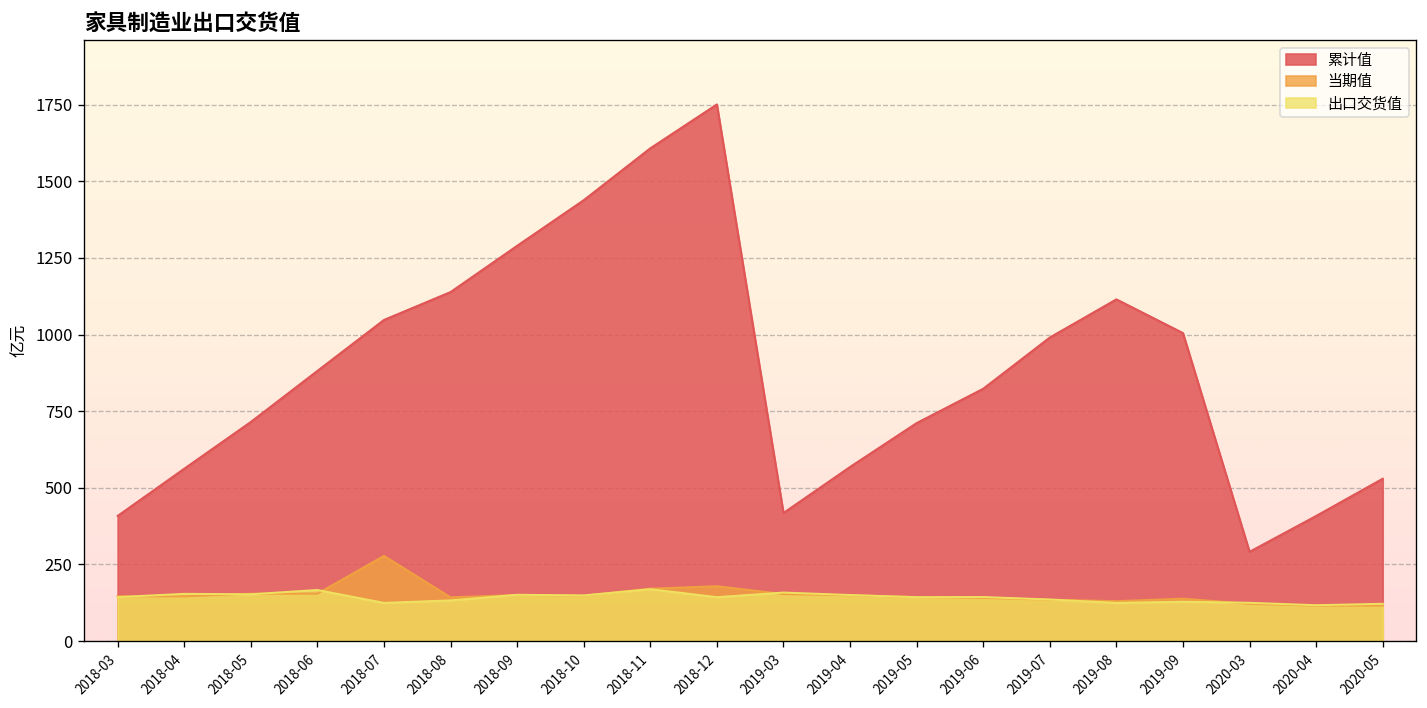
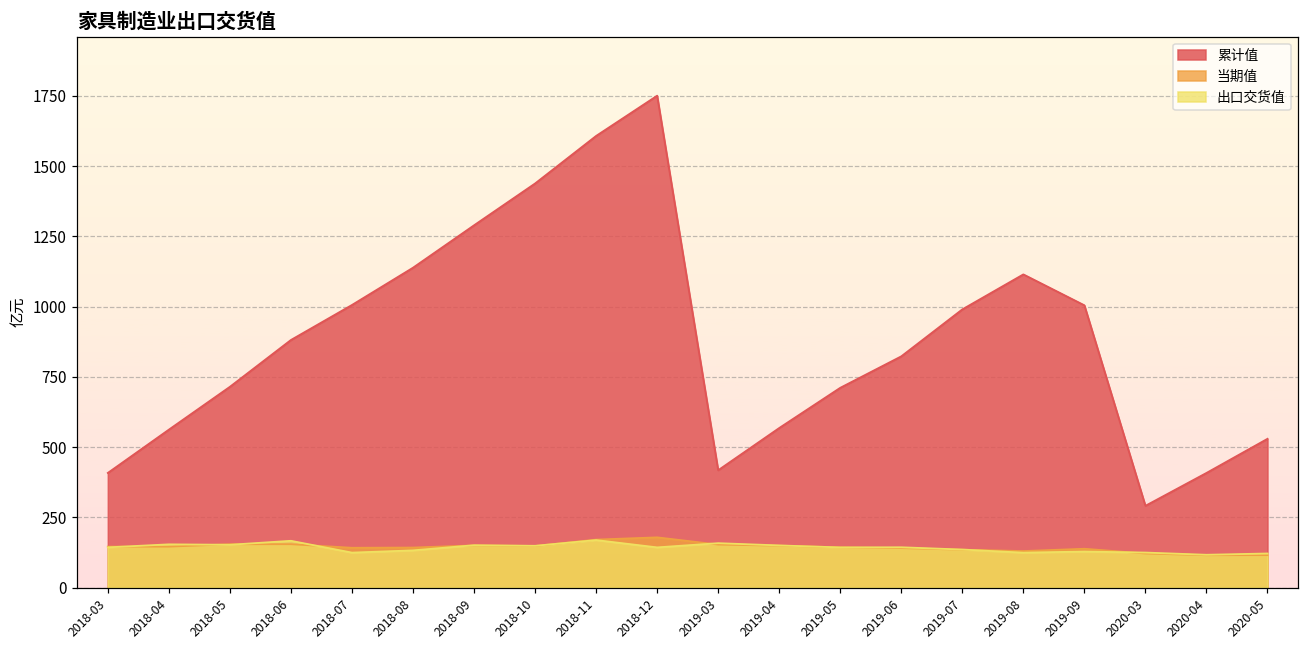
累计值, 2018-07: 1050 -> 1010
当期值, 2018-07: 280 -> 140
